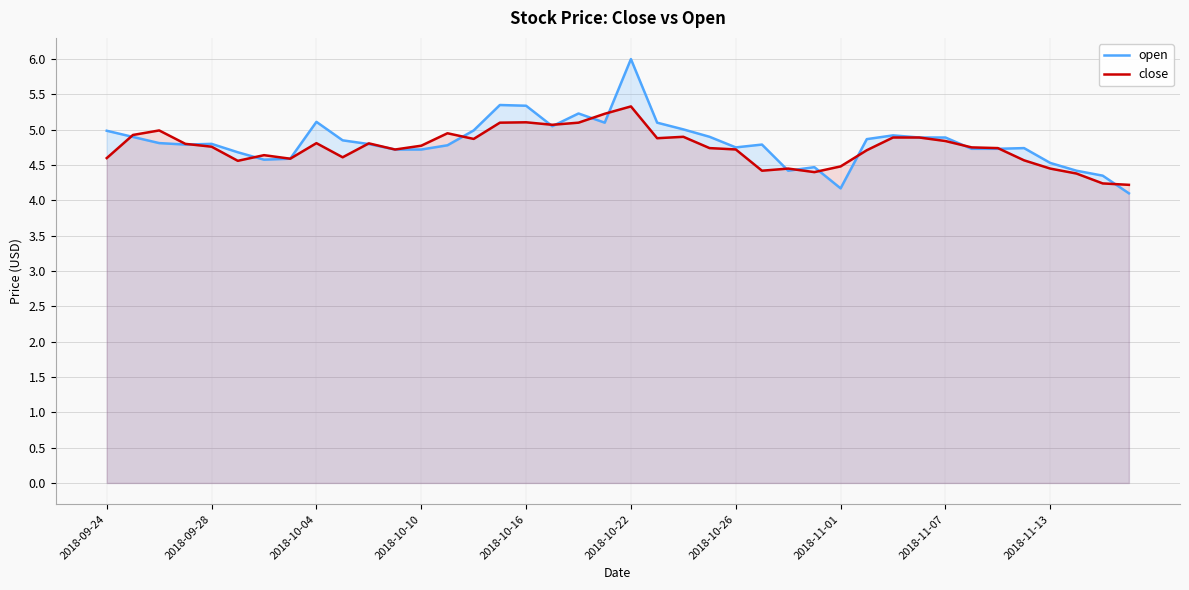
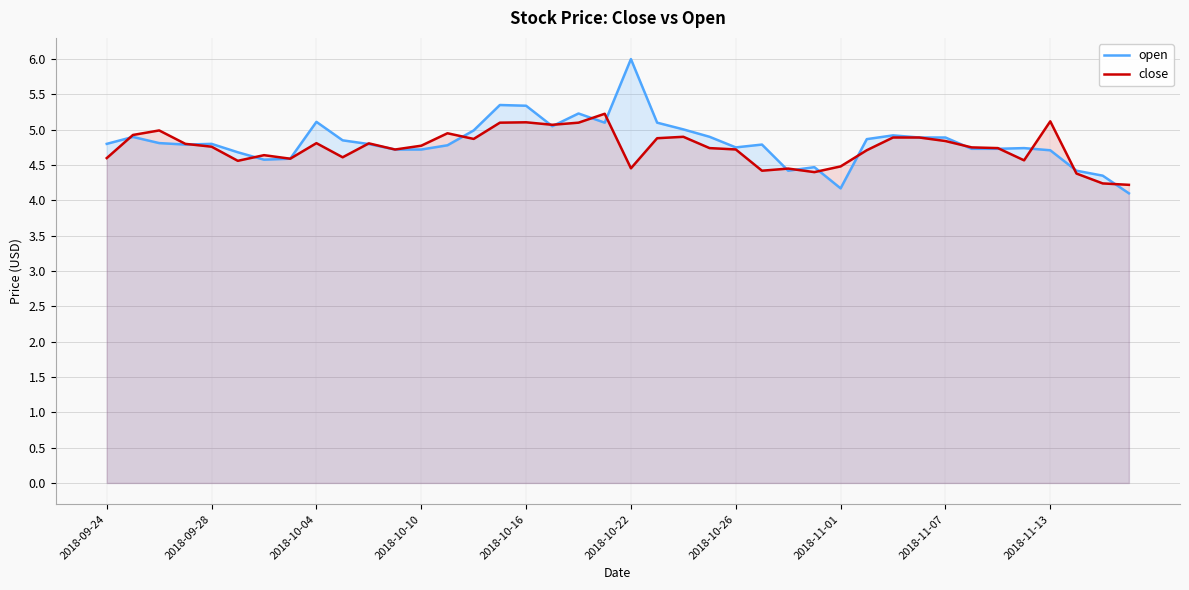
open, 2018-09-24: 5.0 -> 4.8
close, 2018-10-22: 5.3 -> 4.5
open, 2018-11-13: 4.5 -> 4.7
close, 2018-11-13: 4.4 -> 5.1
